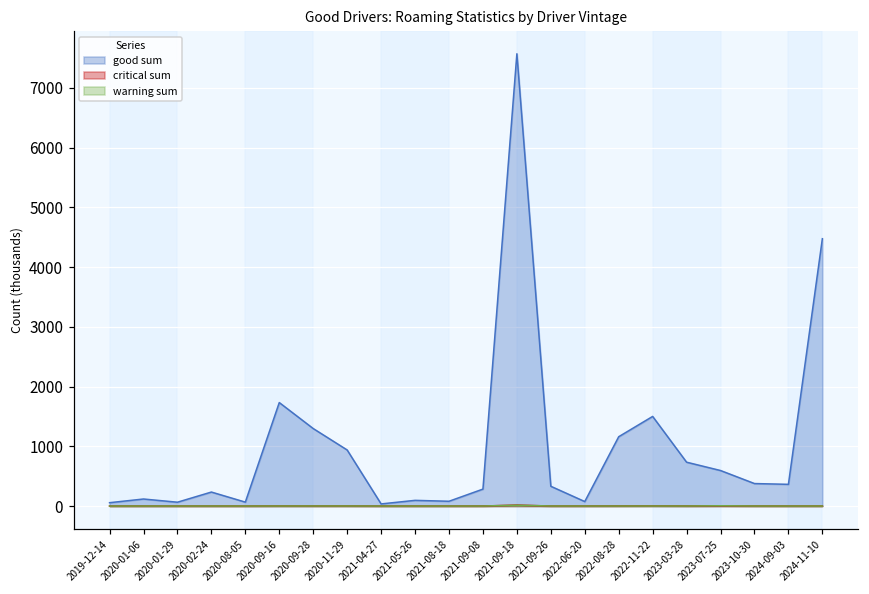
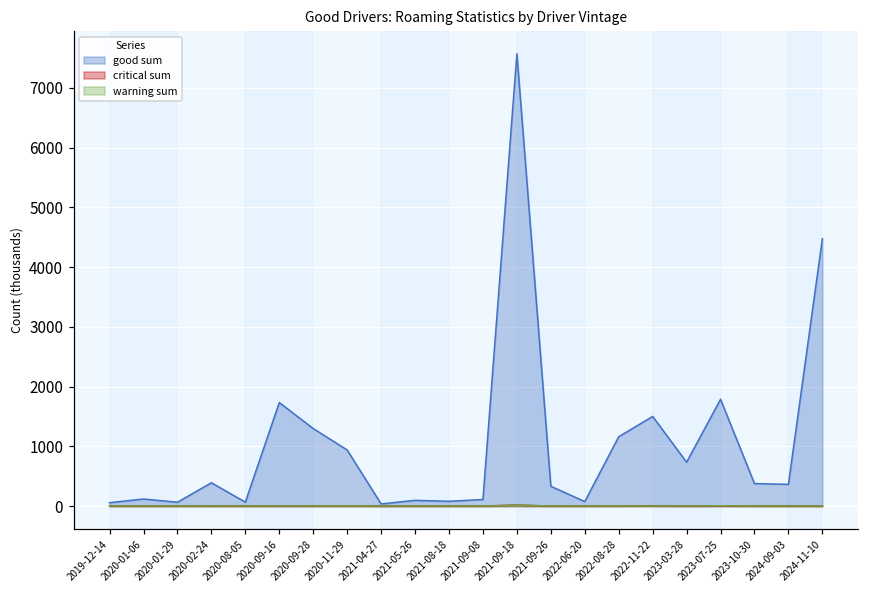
good sum, 2020-02-24: 200 -> 400
good sum, 2021-09-08: 300 -> 100
good sum, 2023-07-25: 600 -> 1800
